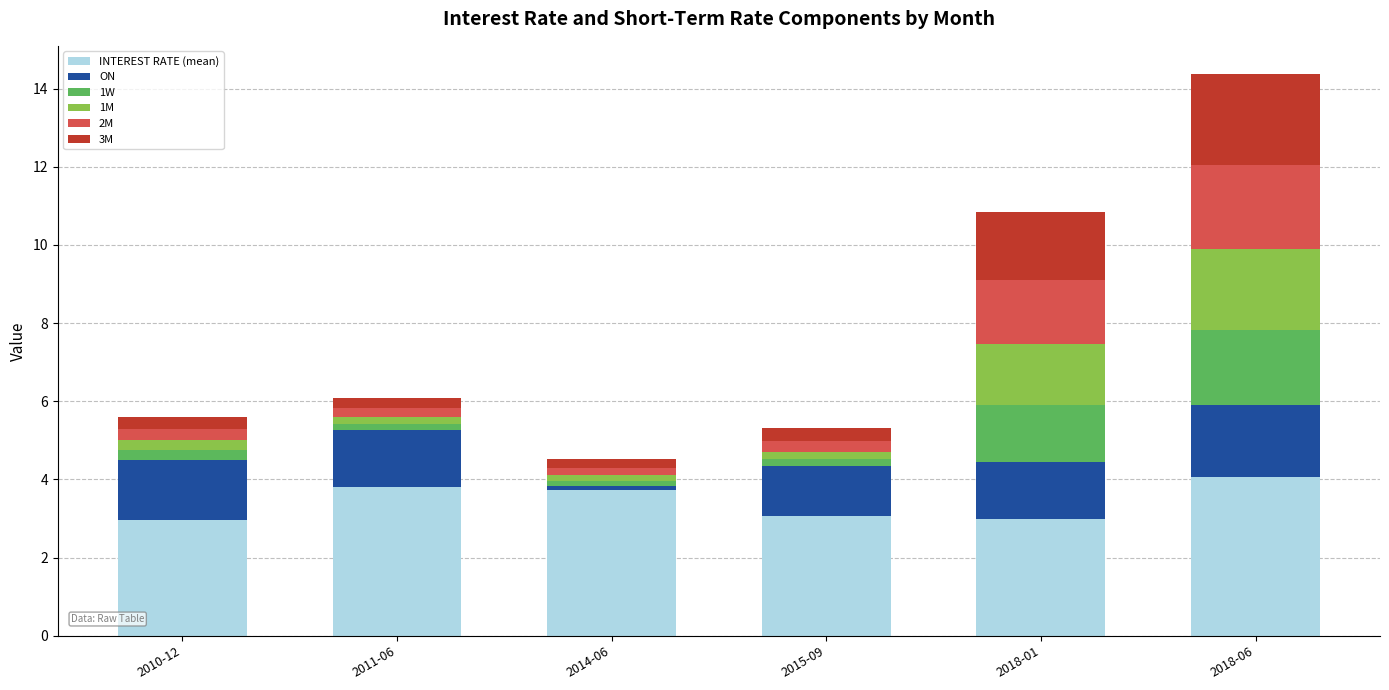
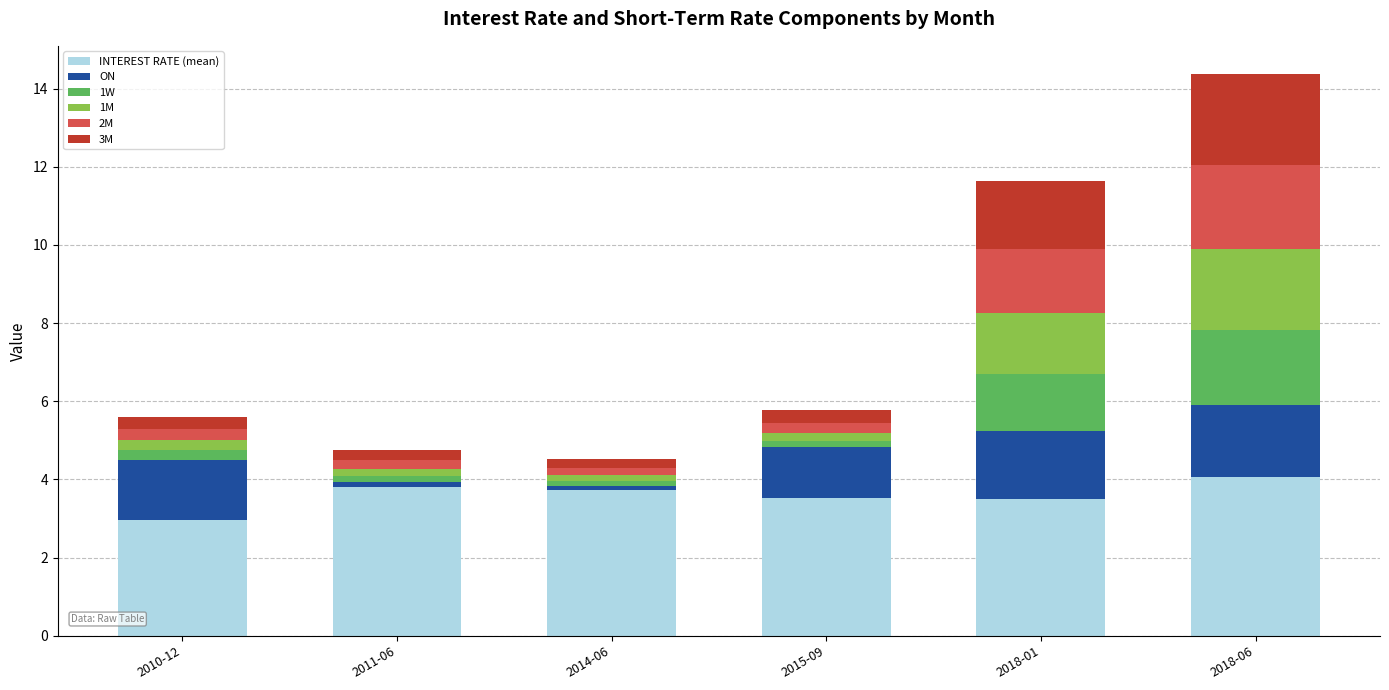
ON, 2011-06: 1.5 -> 0.1
INTEREST RATE (mean), 2015-09: 3.1 -> 3.5
INTEREST RATE (mean), 2018-01: 3.0 -> 3.5
ON, 2018-01: 1.4 -> 1.7
